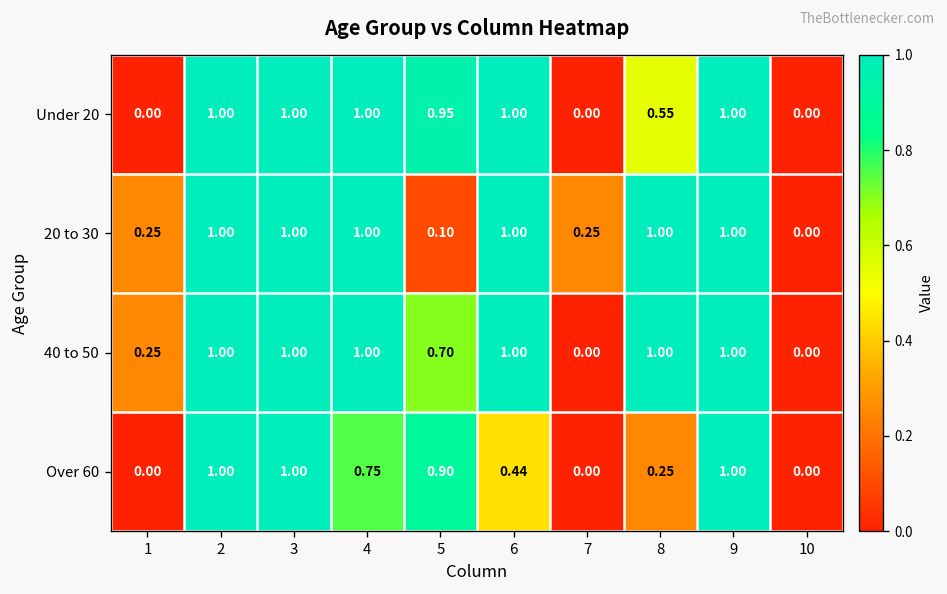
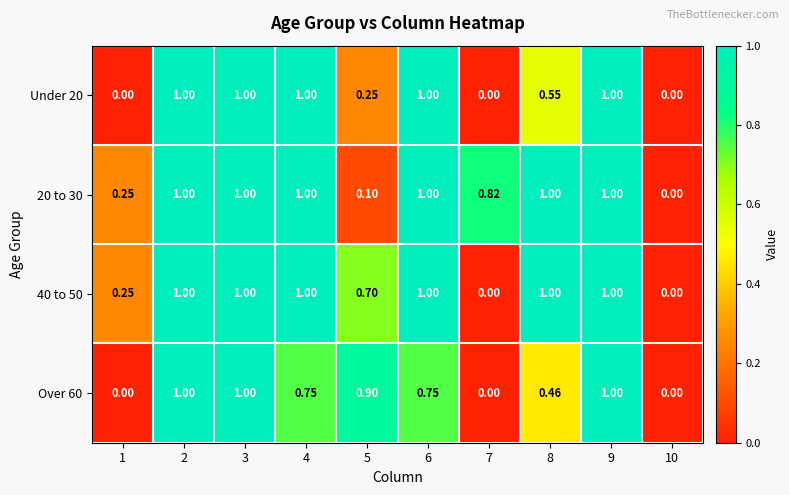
Under 20, 5: 0.95 -> 0.25
20 to 30, 7: 0.25 -> 0.82
Over 60, 6: 0.44 -> 0.75
Over 60, 8: 0.25 -> 0.46
